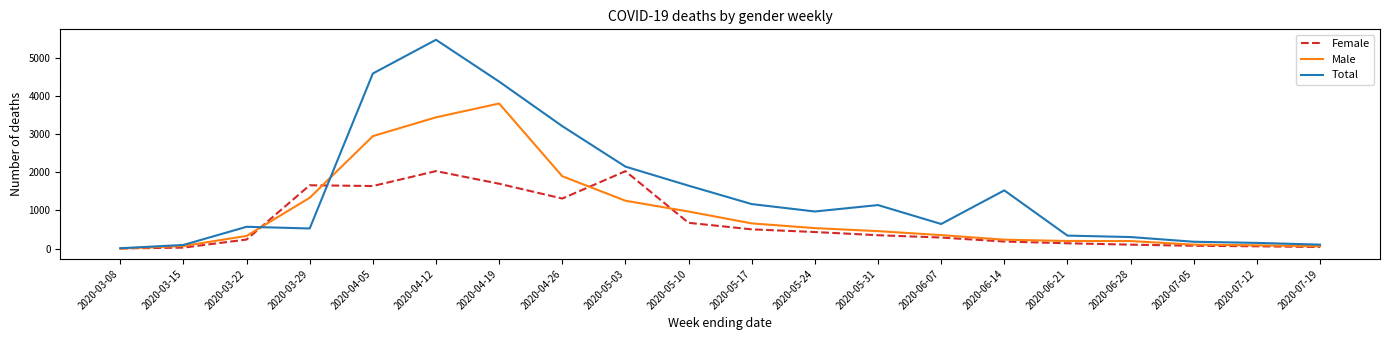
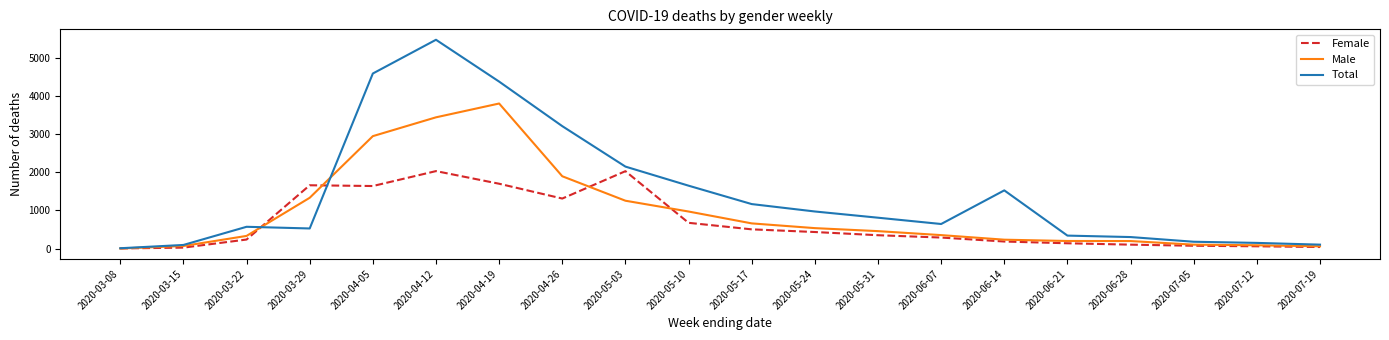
Total, 2020-05-31: 1100 -> 800
